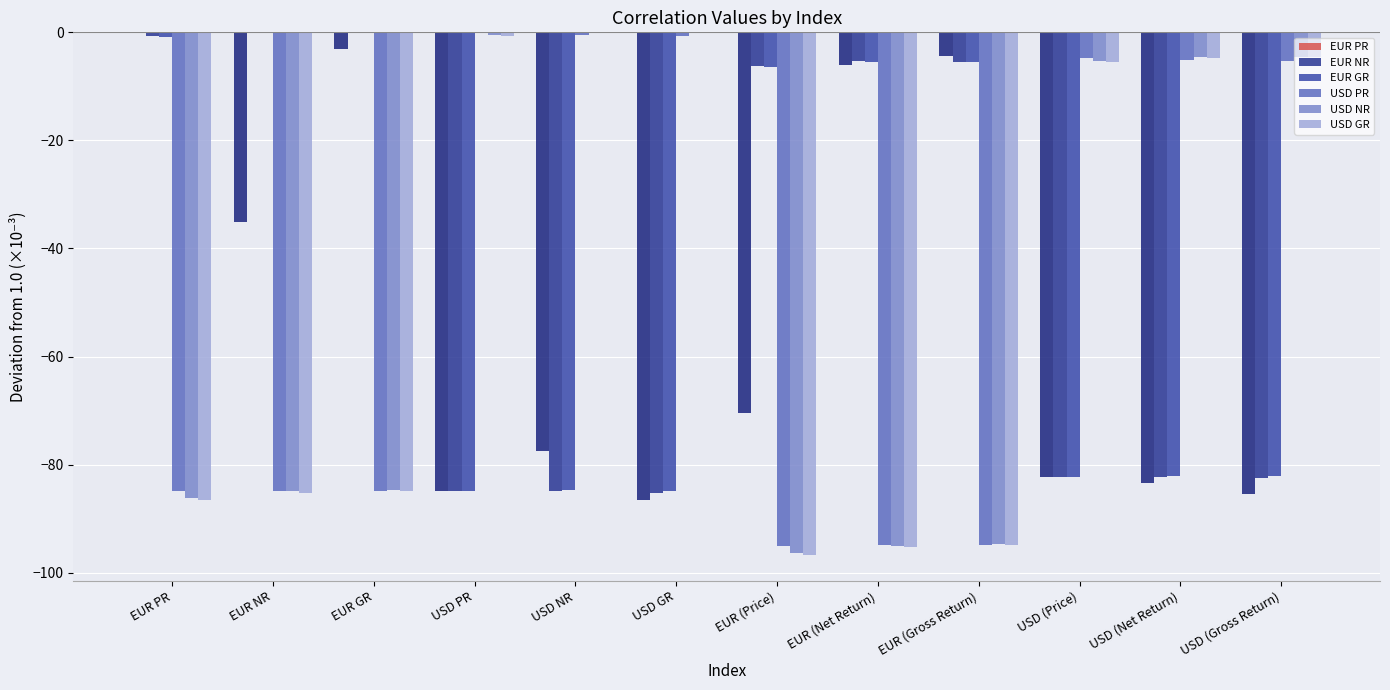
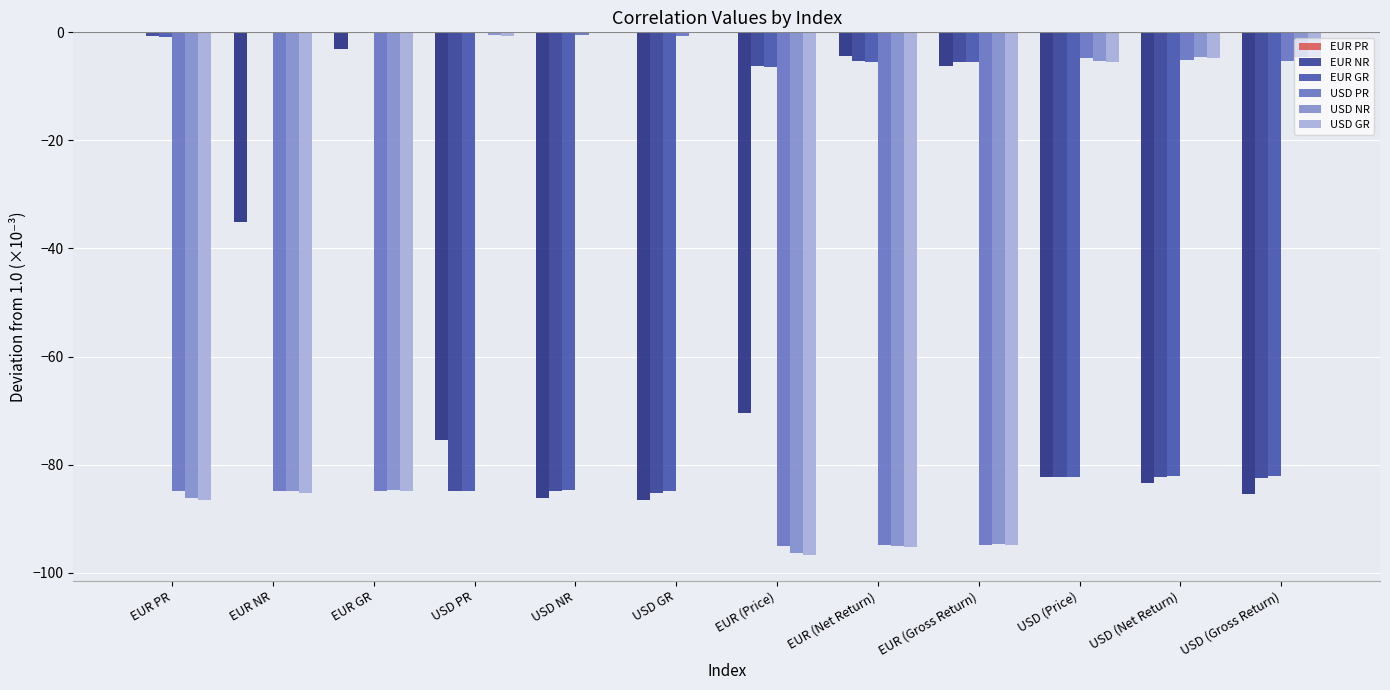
EUR PR, USD PR: -85 -> -75
EUR PR, USD NR: -78 -> -86
EUR PR, EUR (Net Return): -6 -> -4
EUR PR, EUR (Gross Return): -4 -> -6
